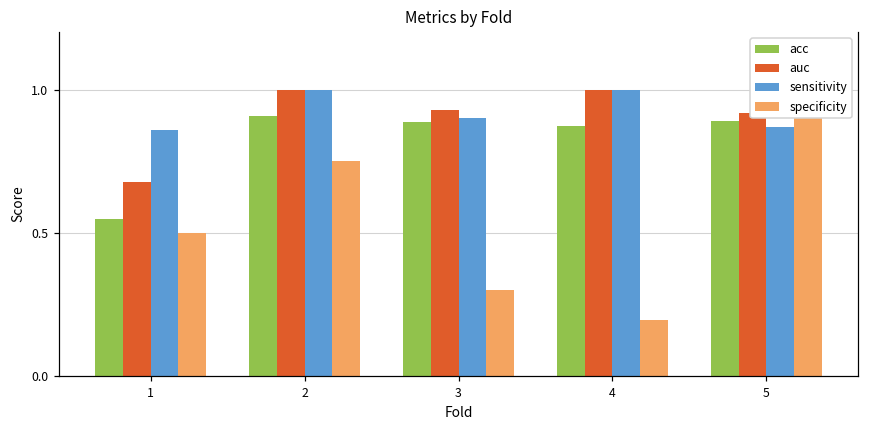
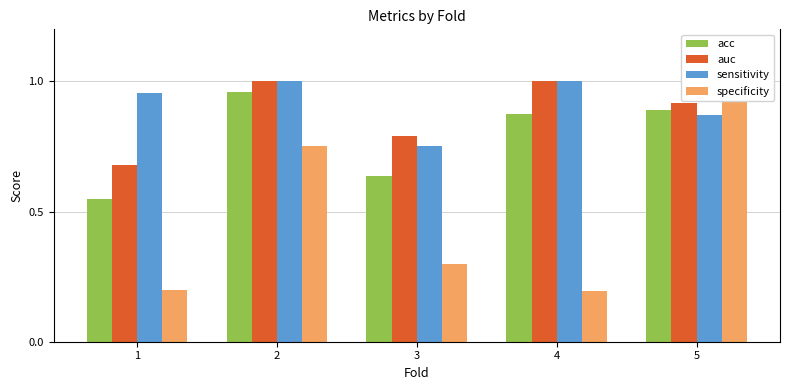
sensitivity, 1: 0.86 -> 0.96
specificity, 1: 0.5 -> 0.2
acc, 2: 0.91 -> 0.96
acc, 3: 0.89 -> 0.64
auc, 3: 0.93 -> 0.79
sensitivity, 3: 0.90 -> 0.75
